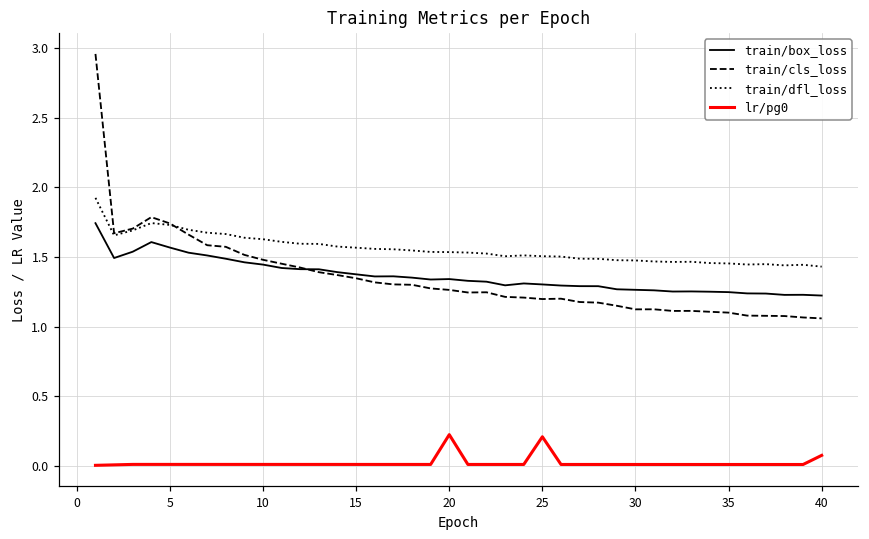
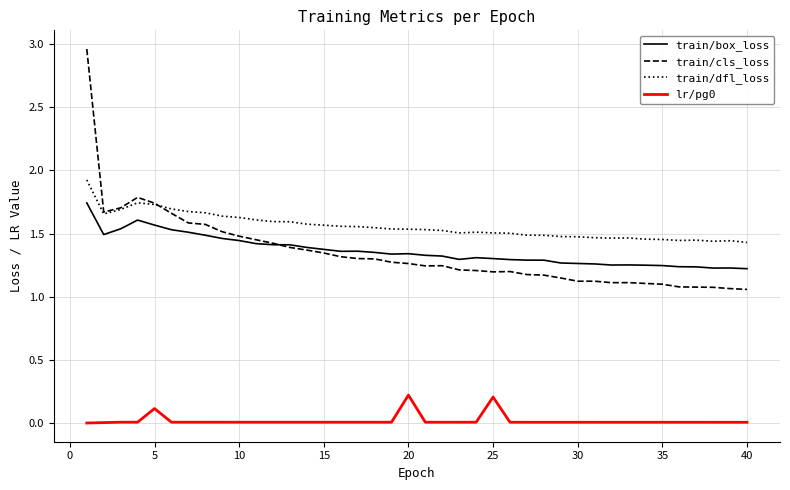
lr/pg0, 5: 0.01 -> 0.12
lr/pg0, 40: 0.07 -> 0.01
